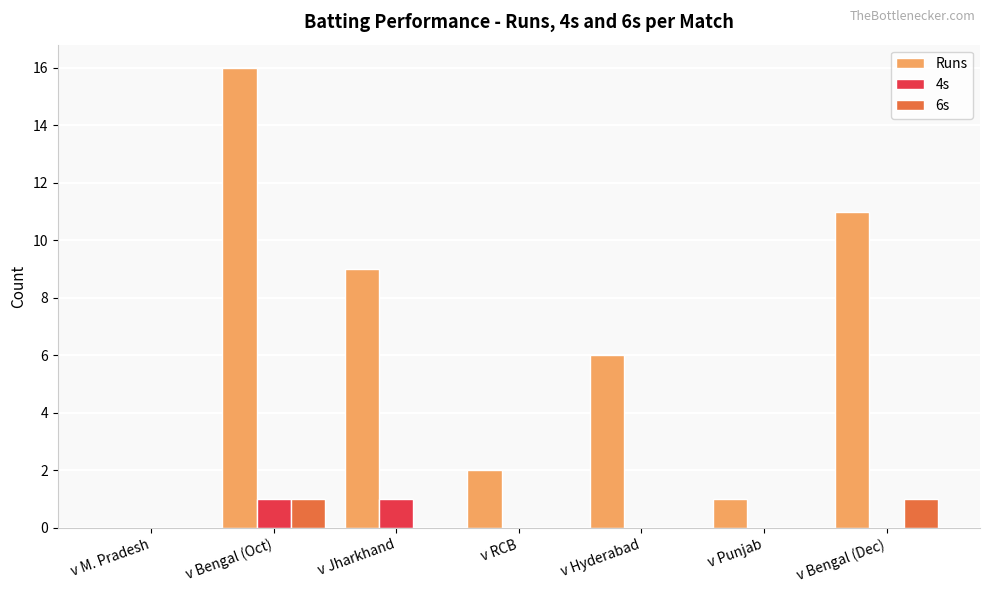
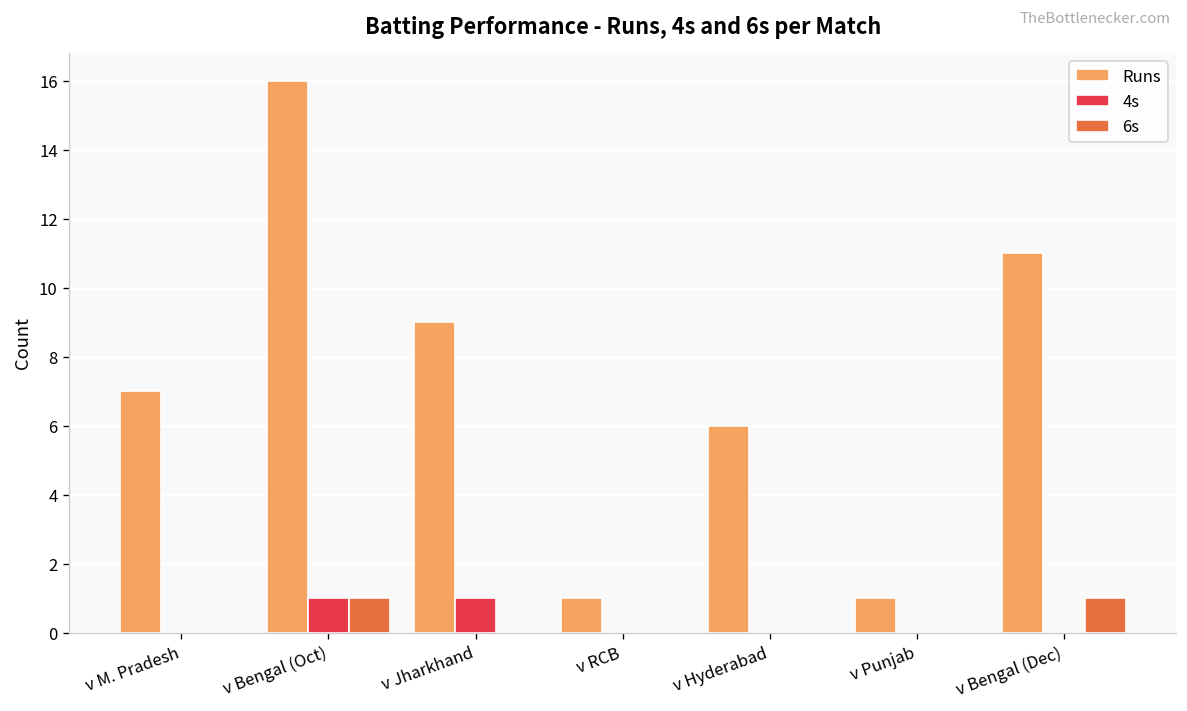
Runs, v M. Pradesh: 0 -> 7
Runs, v RCB: 2 -> 1
